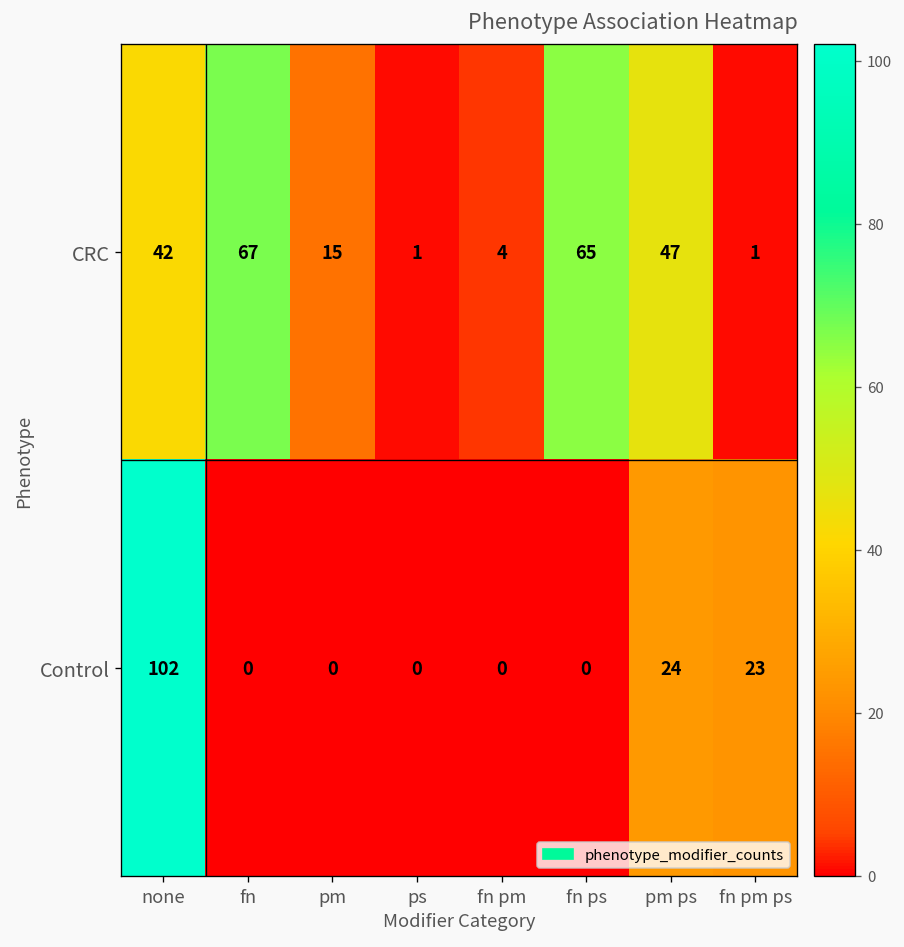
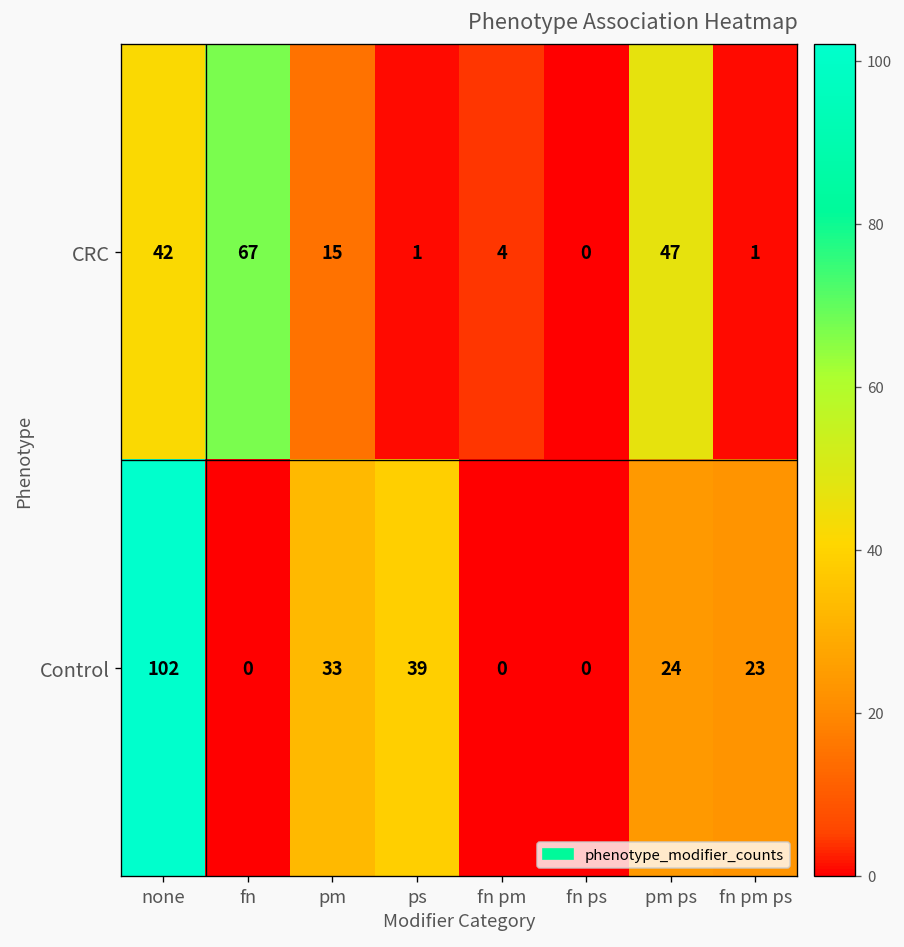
CRC, fn ps: 65 -> 0
Control, pm: 0 -> 33
Control, ps: 0 -> 39
